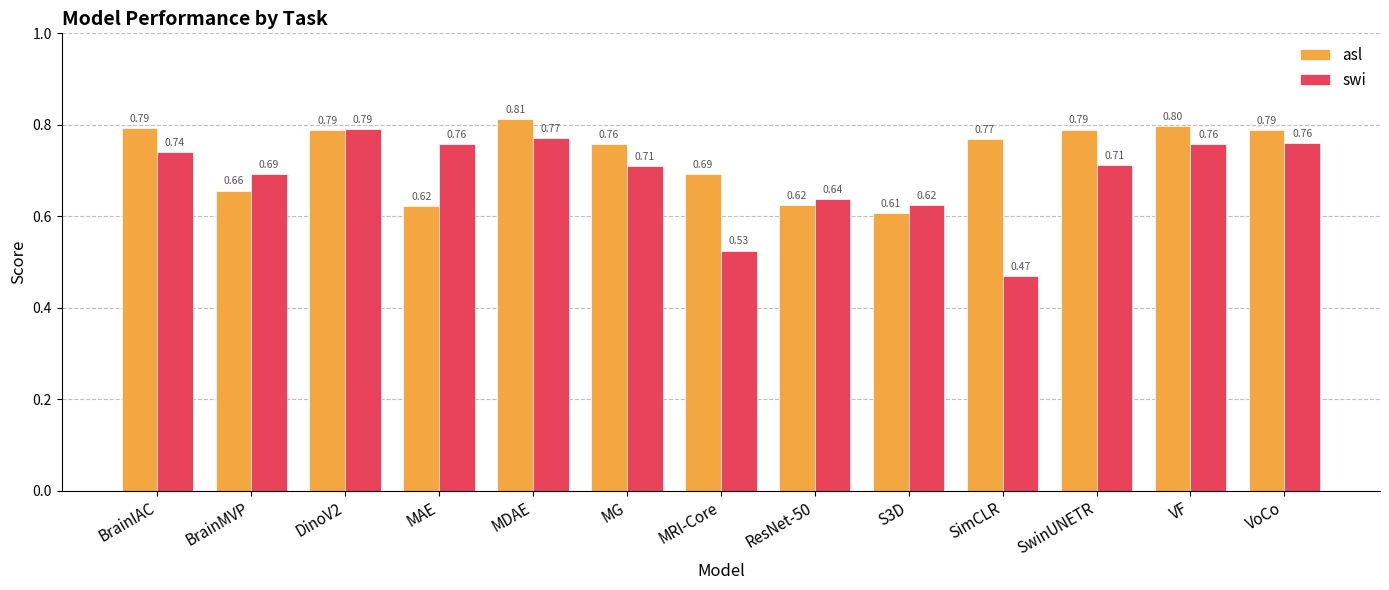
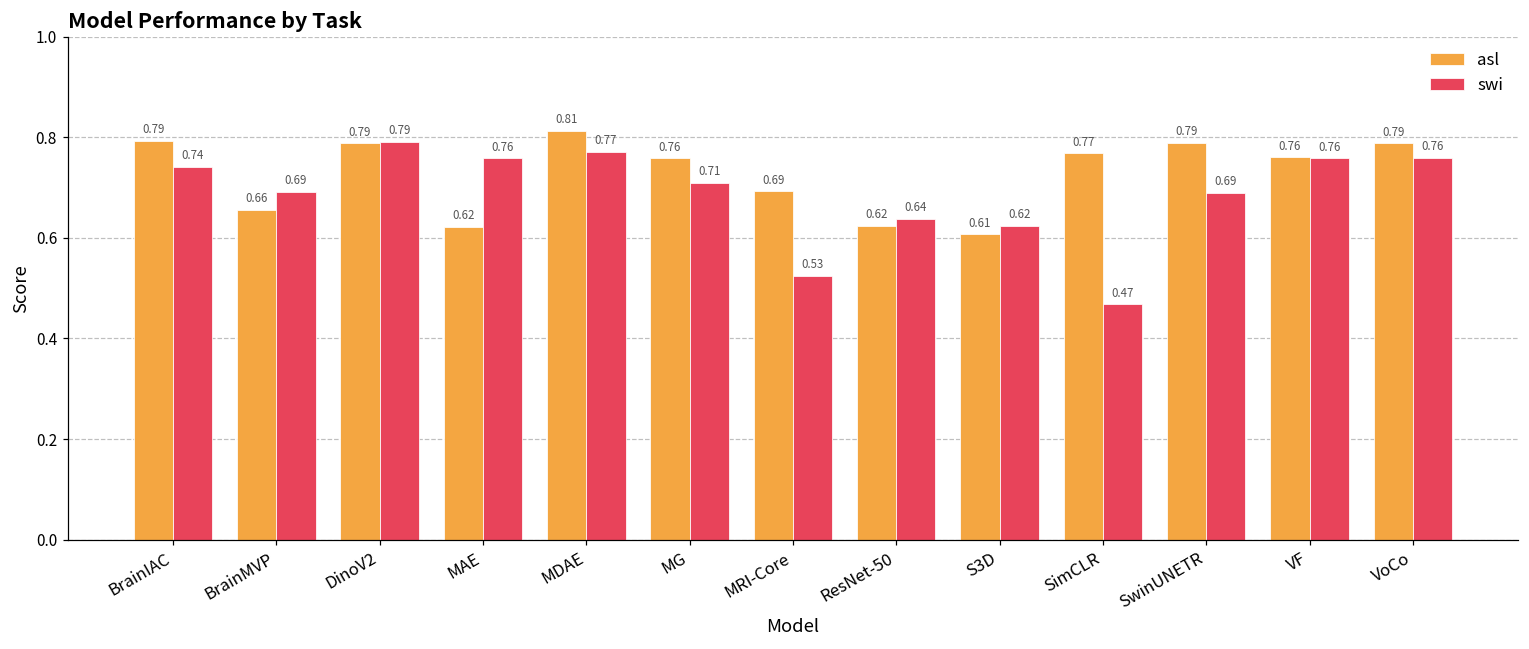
swi, SwinUNETR: 0.71 -> 0.69
asl, VF: 0.80 -> 0.76
